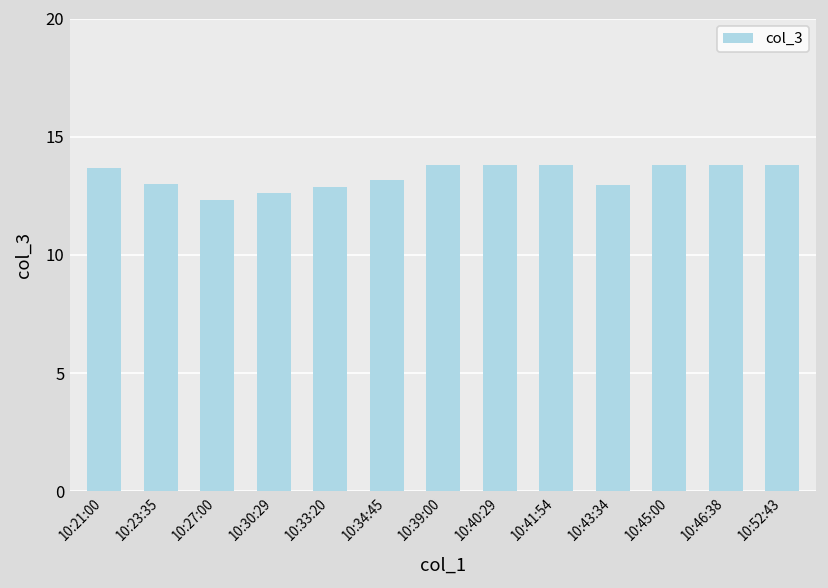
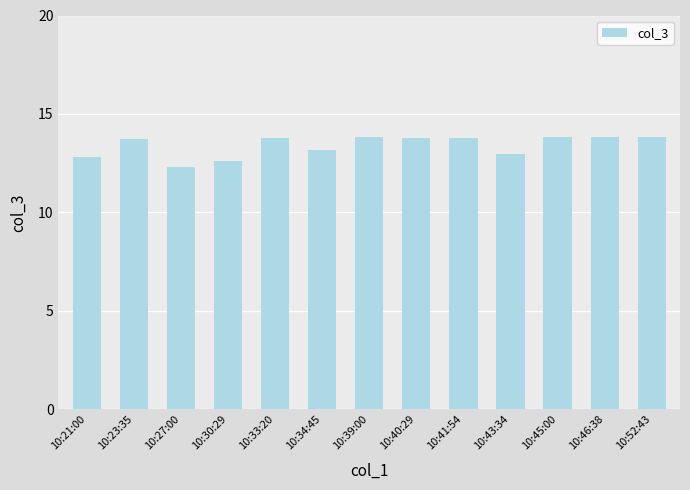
10:21:00: 13.7 -> 12.8
10:23:35: 13.0 -> 13.7
10:33:20: 12.9 -> 13.8
